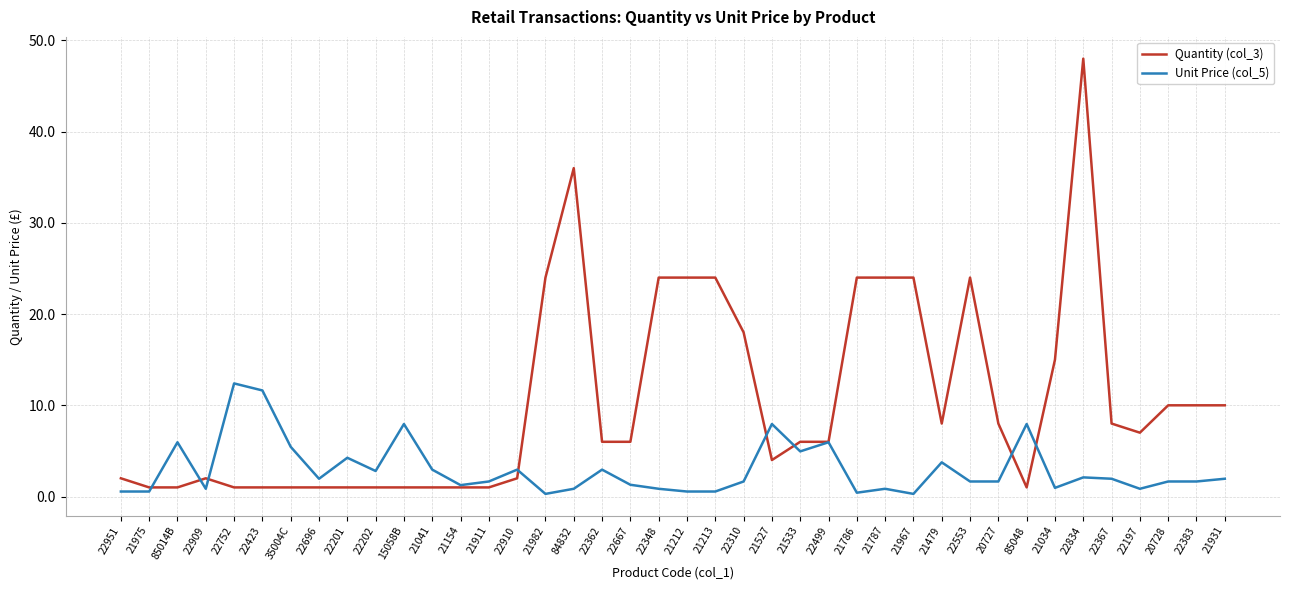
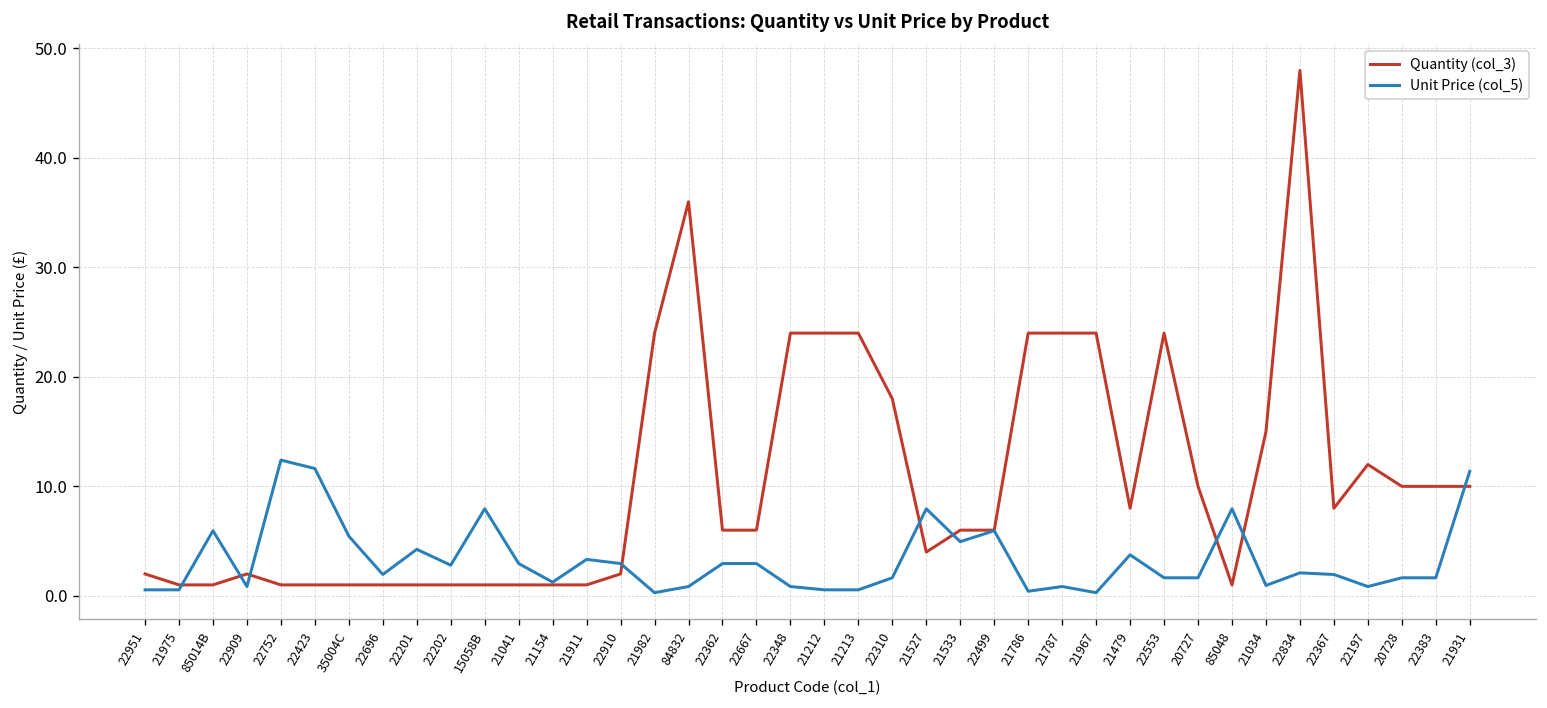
Unit Price (col_5), 21911: 2 -> 3
Unit Price (col_5), 22667: 1 -> 3
Quantity (col_3), 20727: 8 -> 10
Quantity (col_3), 22197: 7 -> 12
Unit Price (col_5), 21931: 2 -> 11
